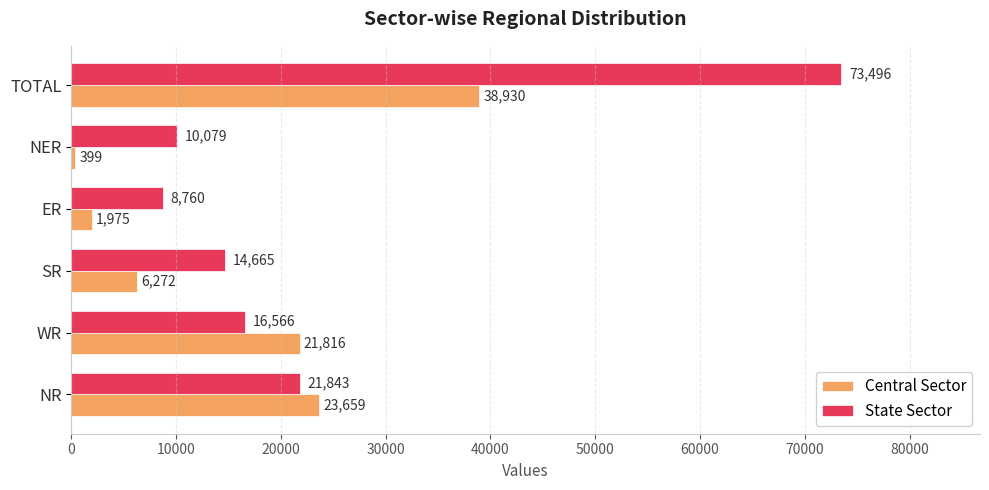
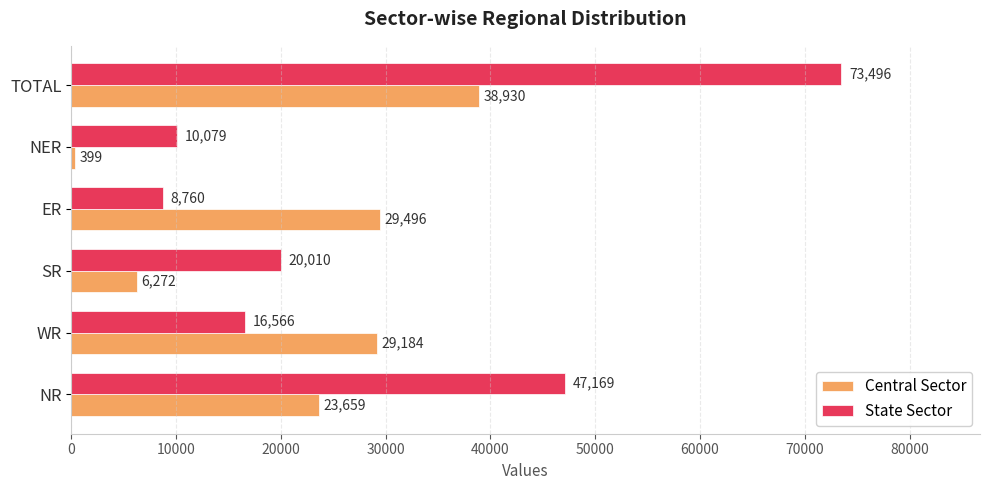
Central Sector, ER: 1,975 -> 29,496
State Sector, SR: 14,665 -> 20,010
Central Sector, WR: 21,816 -> 29,184
State Sector, NR: 21,843 -> 47,169
